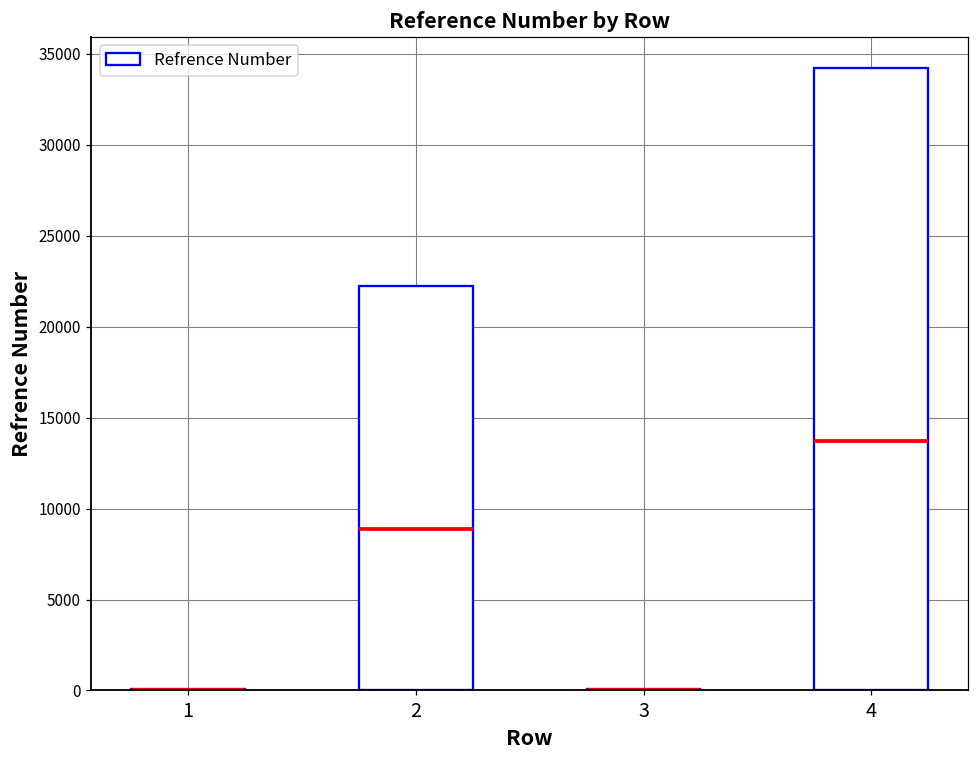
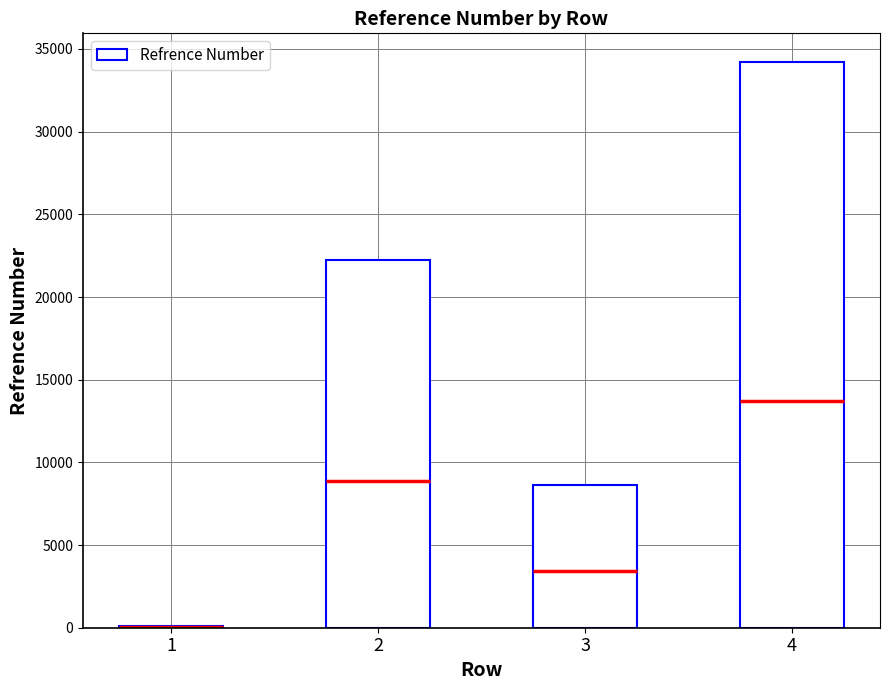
3: 100 -> 8600
